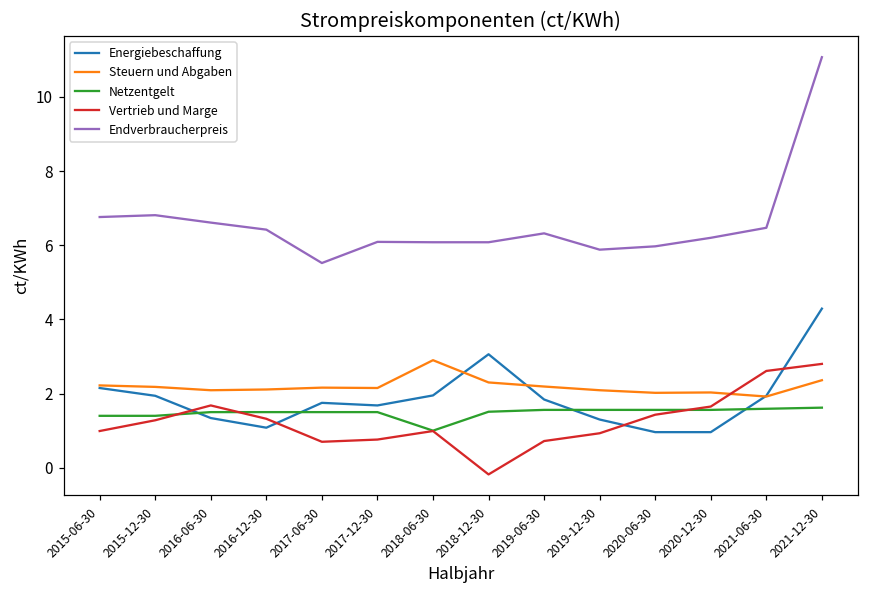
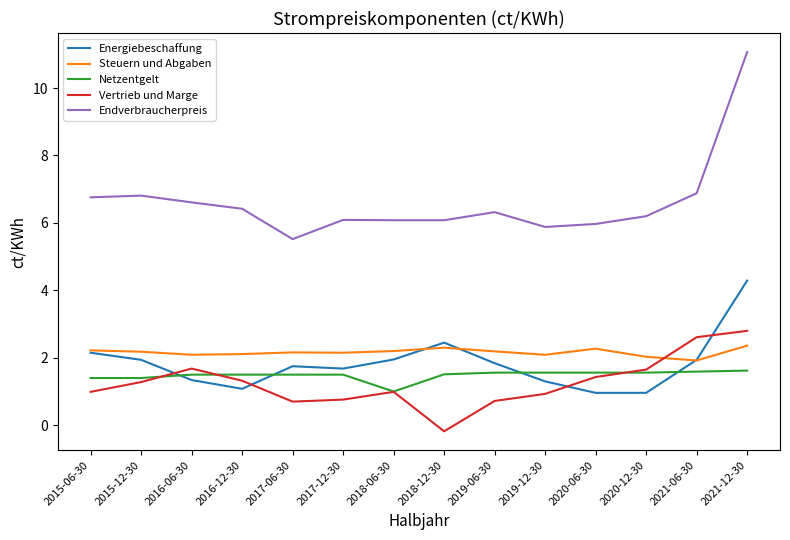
Steuern und Abgaben, 2018-06-30: 2.9 -> 2.2
Energiebeschaffung, 2018-12-30: 3.1 -> 2.5
Steuern und Abgaben, 2020-06-30: 2.0 -> 2.3
Endverbraucherpreis, 2021-06-30: 6.5 -> 6.9
